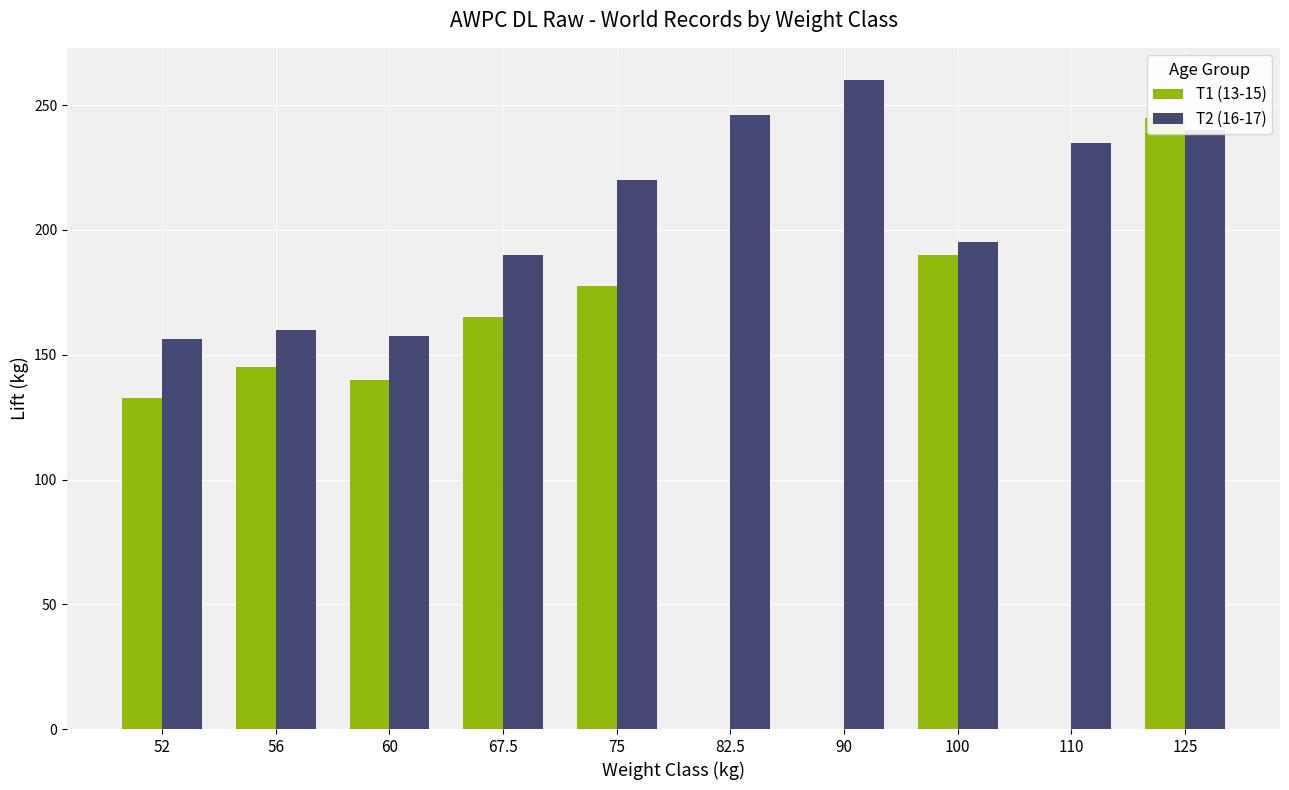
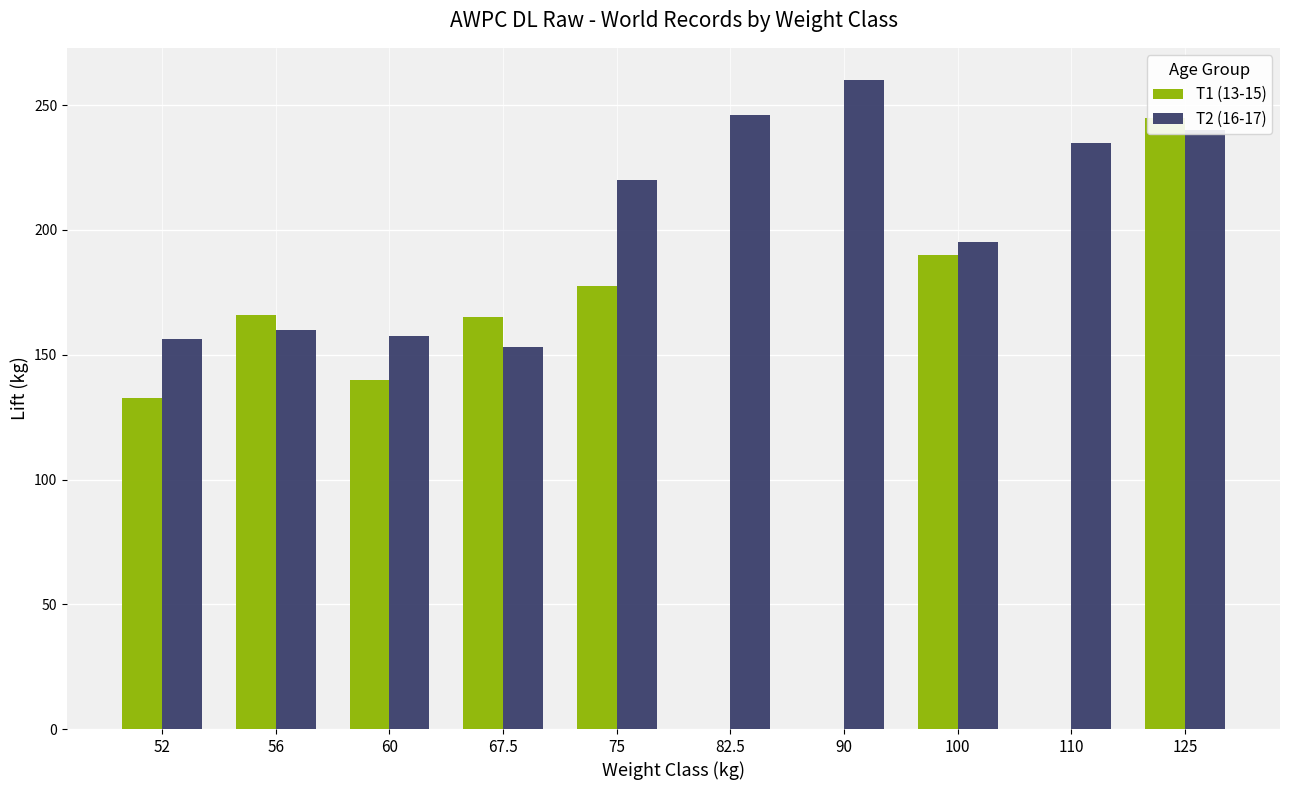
T1 (13-15), 56: 145 -> 166
T2 (16-17), 67.5: 190 -> 153
